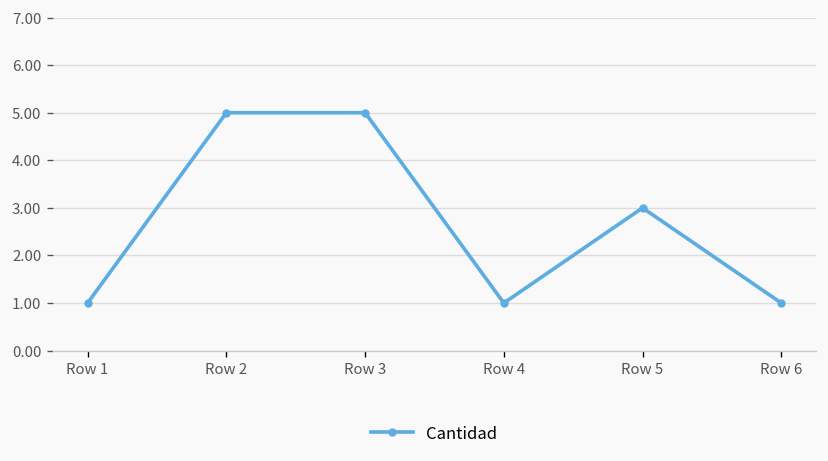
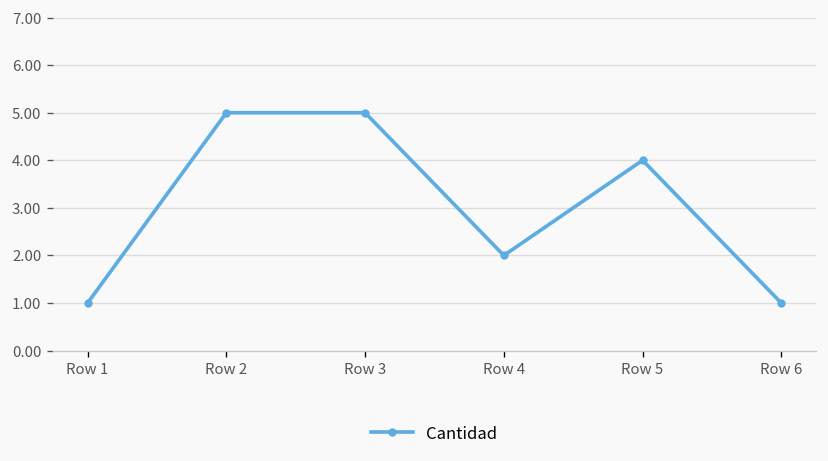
Row 4: 1 -> 2
Row 5: 3 -> 4
